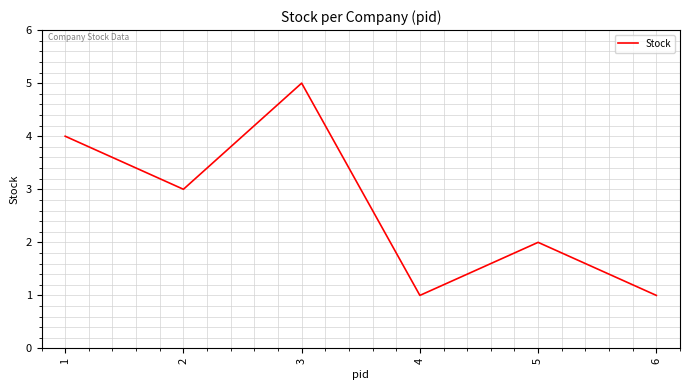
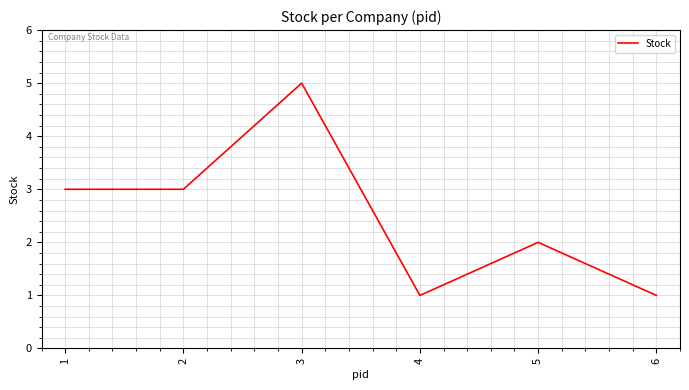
1: 4 -> 3
